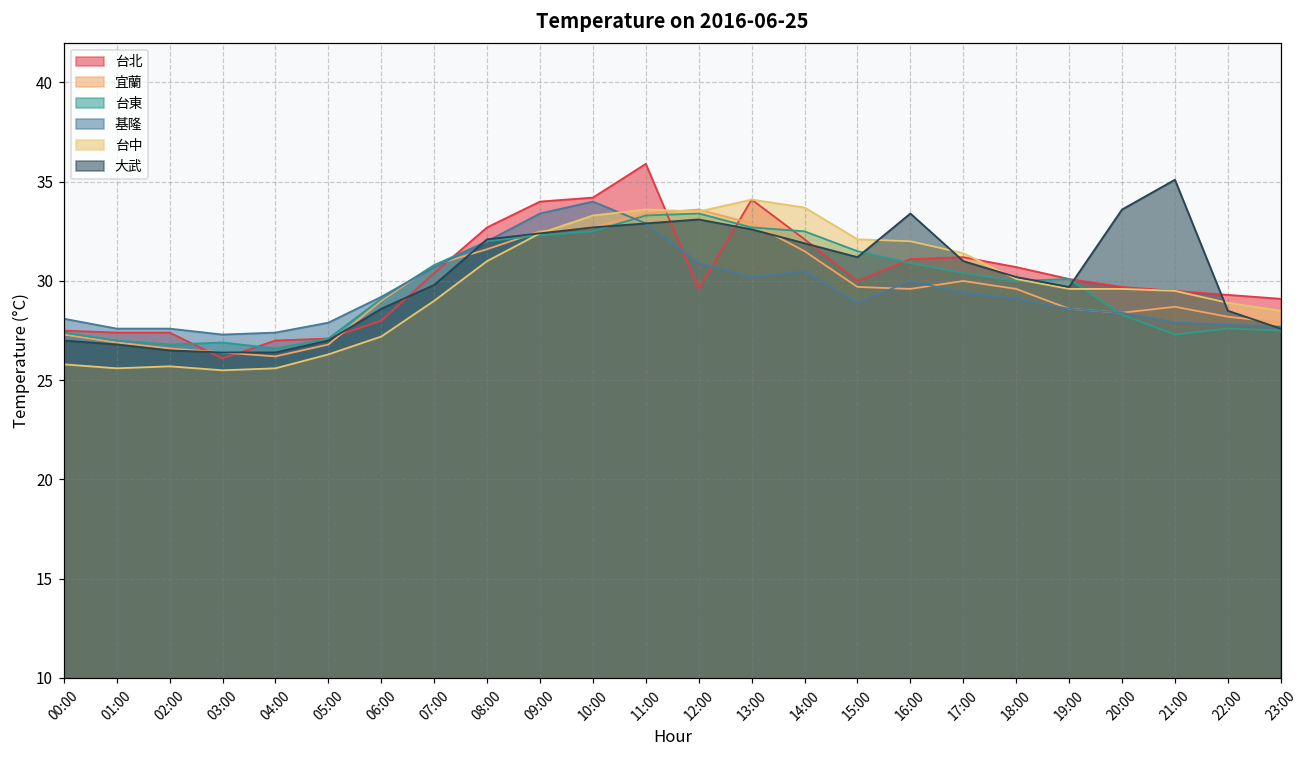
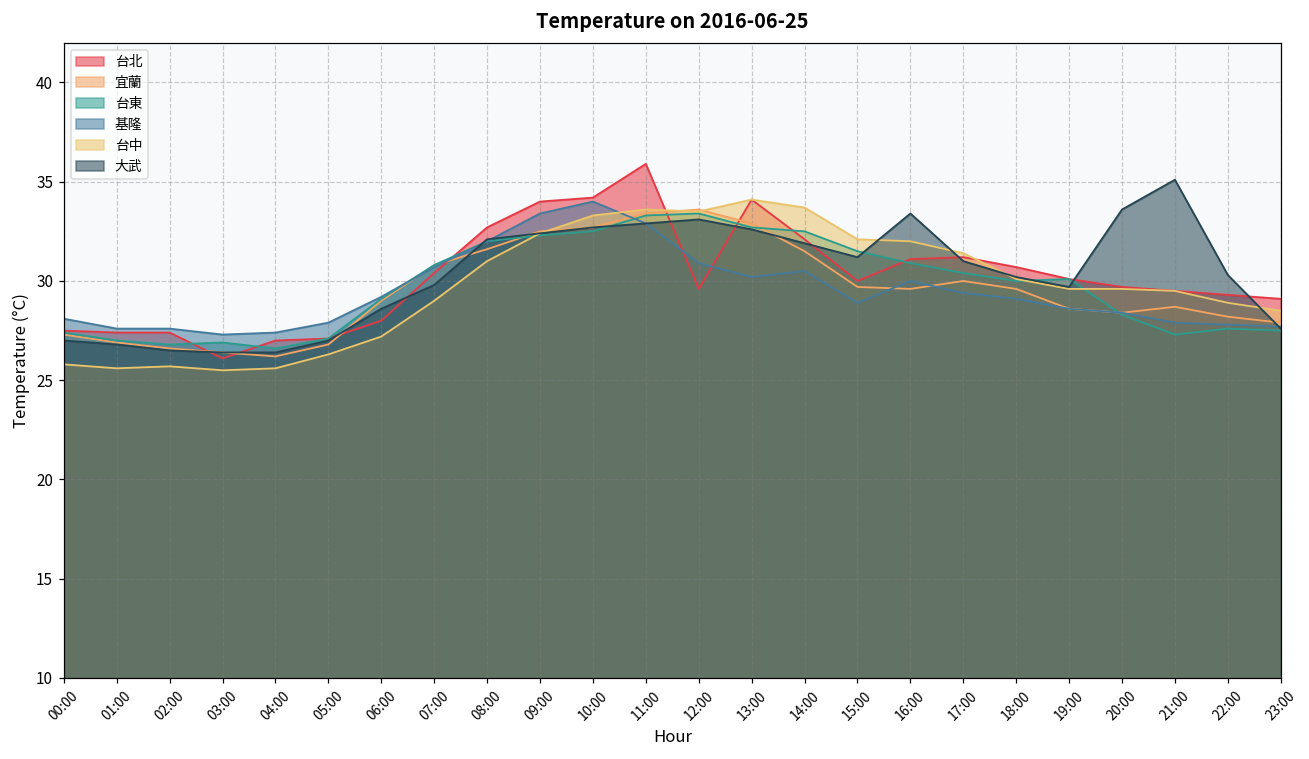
大武, 22:00: 28.5 -> 30.3
